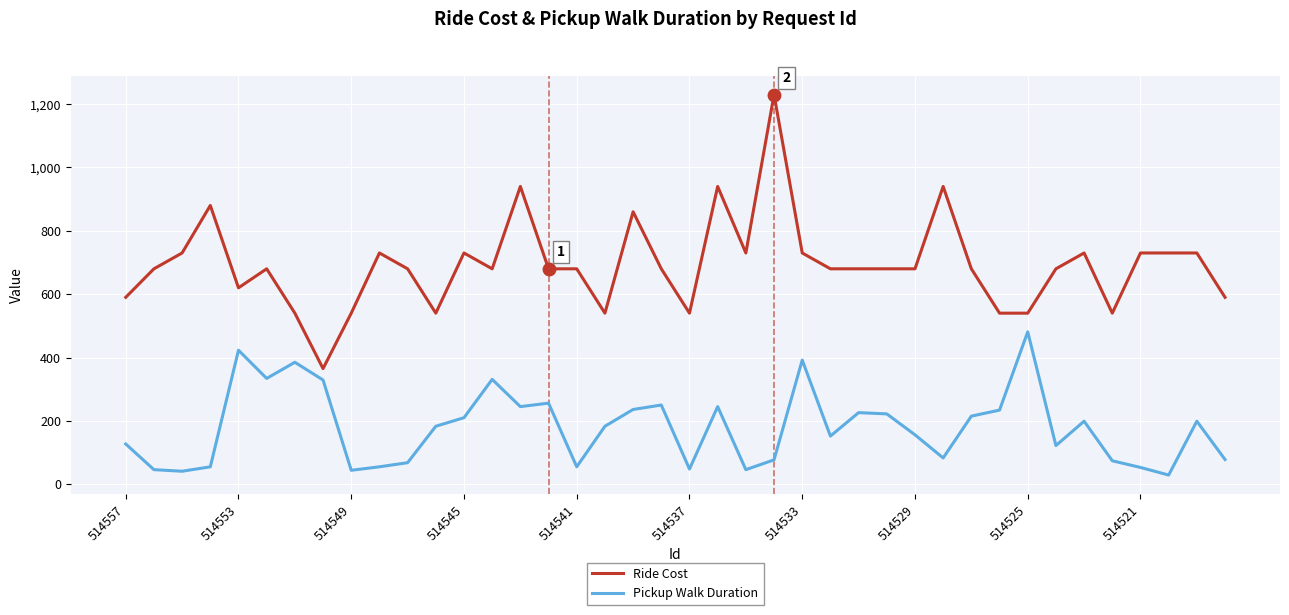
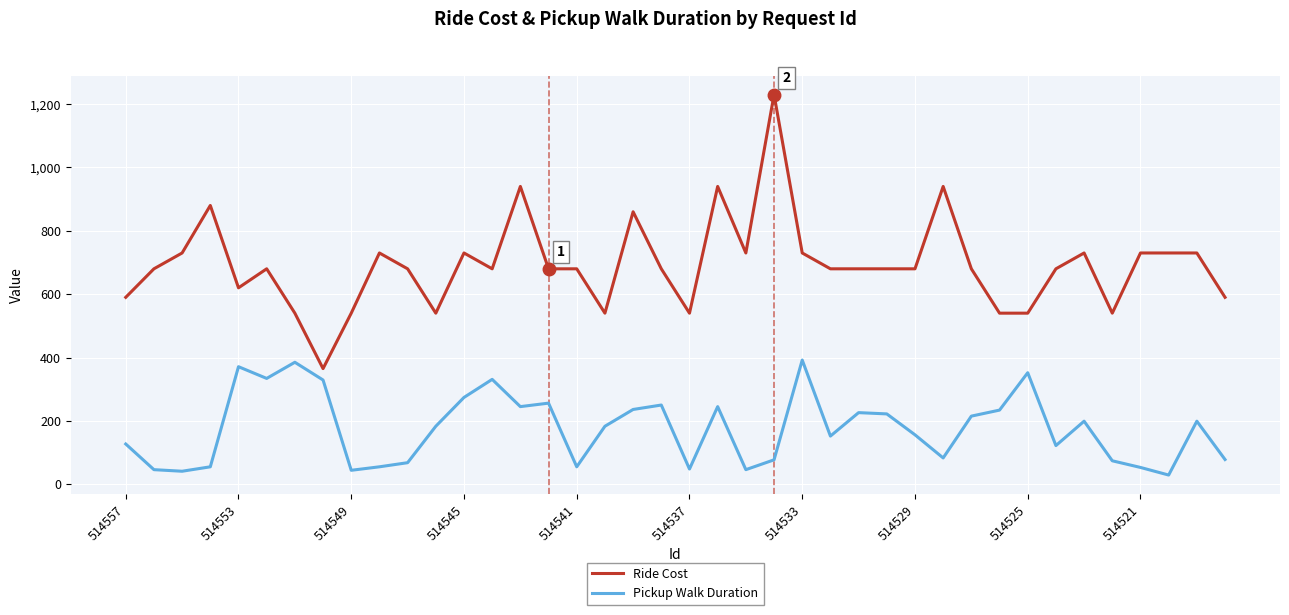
Pickup Walk Duration, 514553: 420 -> 370
Pickup Walk Duration, 514545: 210 -> 270
Pickup Walk Duration, 514525: 480 -> 350
